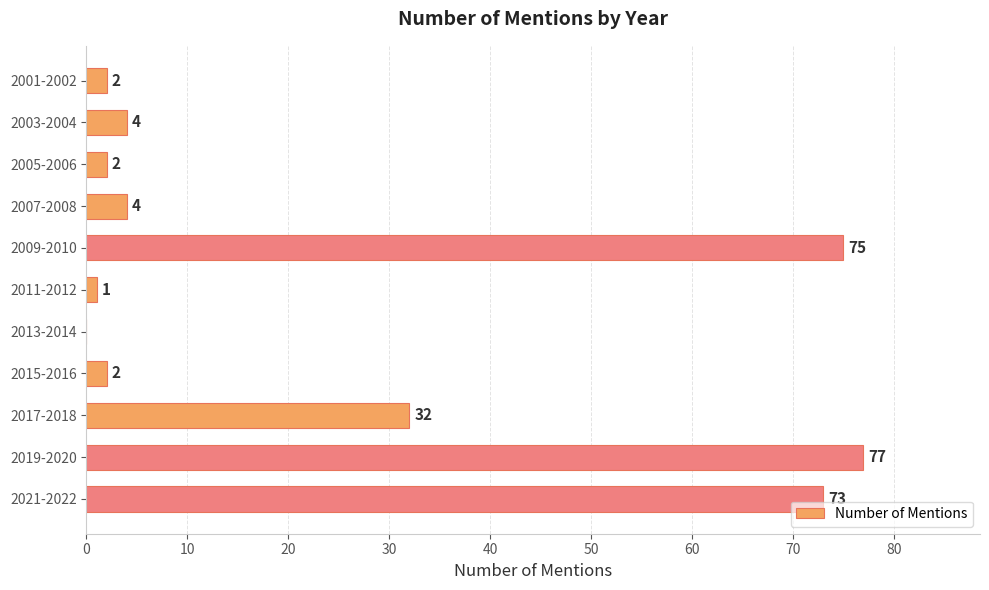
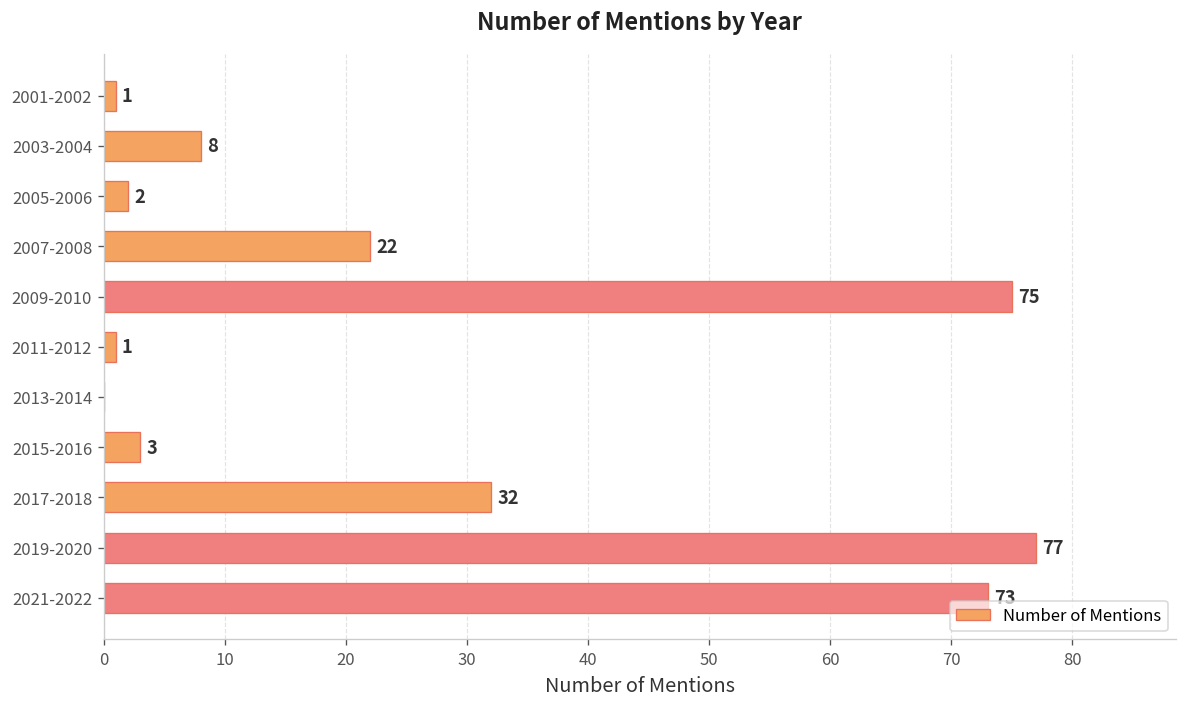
2001-2002: 2 -> 1
2003-2004: 4 -> 8
2007-2008: 4 -> 22
2015-2016: 2 -> 3
